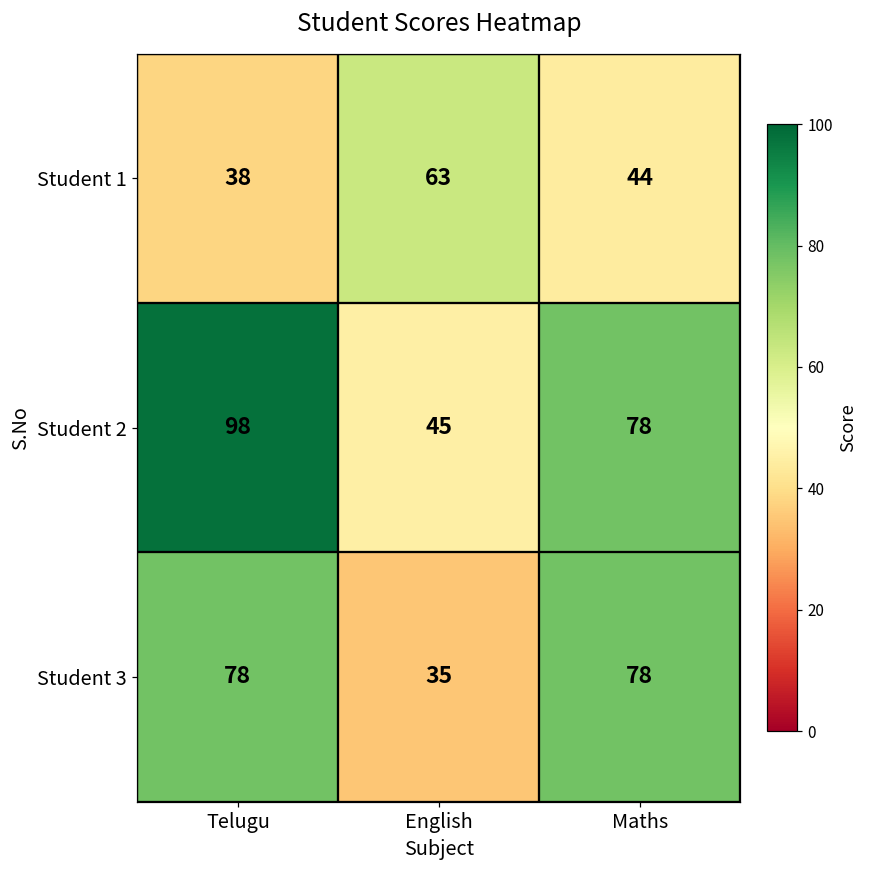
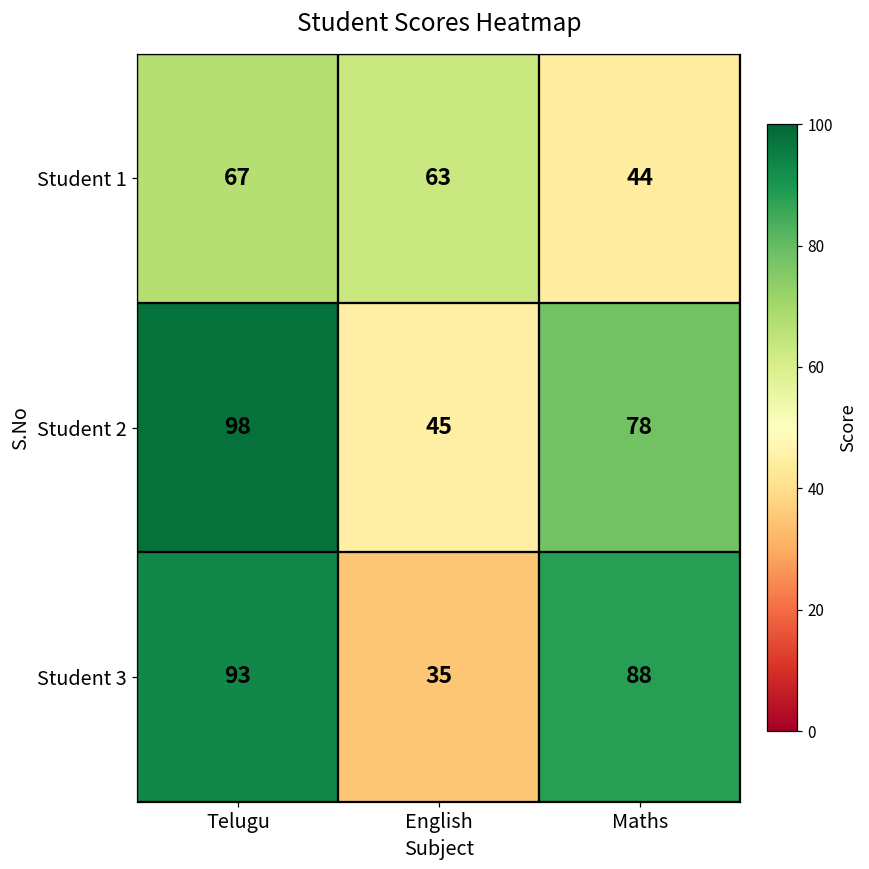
Student 1, Telugu: 38 -> 67
Student 3, Telugu: 78 -> 93
Student 3, Maths: 78 -> 88
